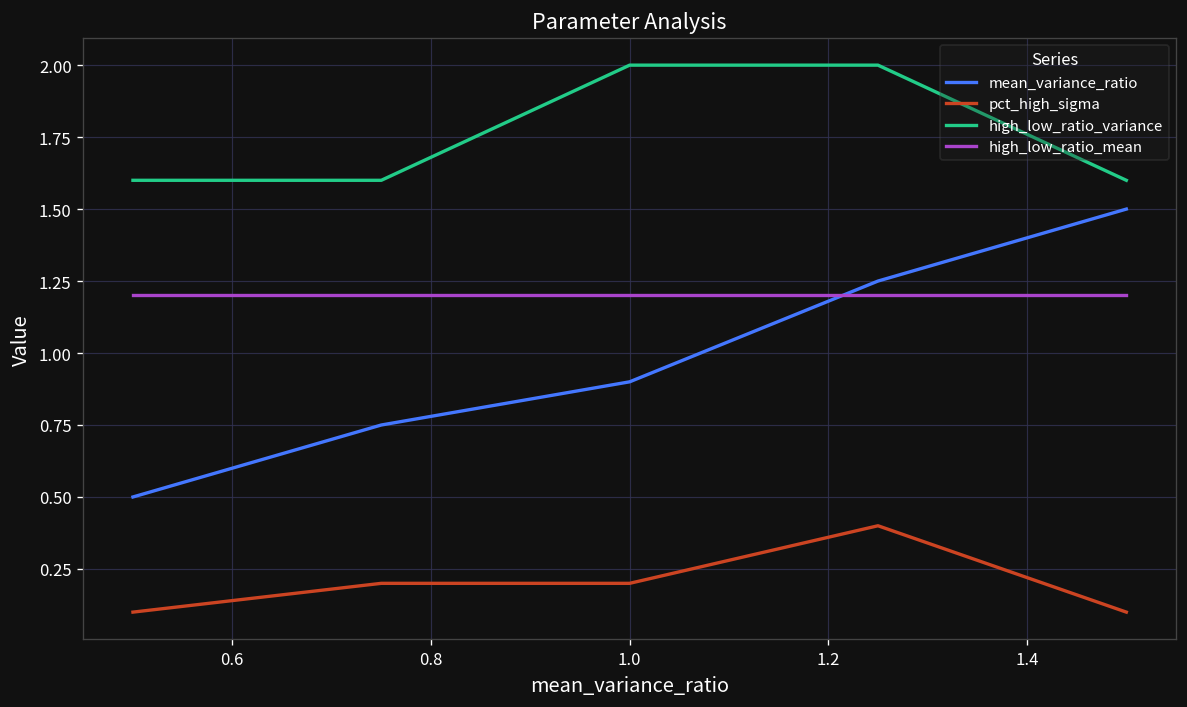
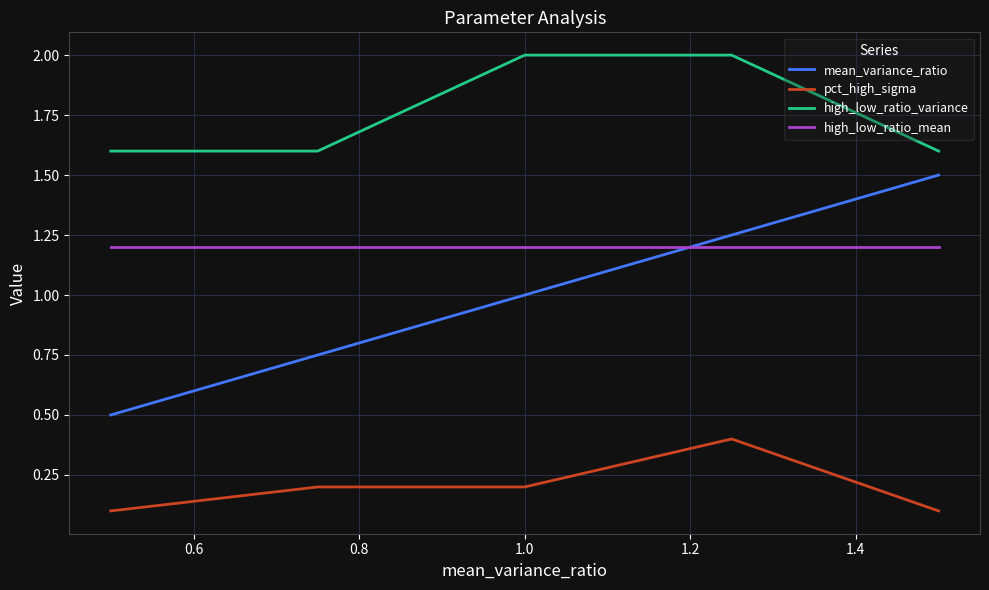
mean_variance_ratio, 1.0: 0.9 -> 1.0
